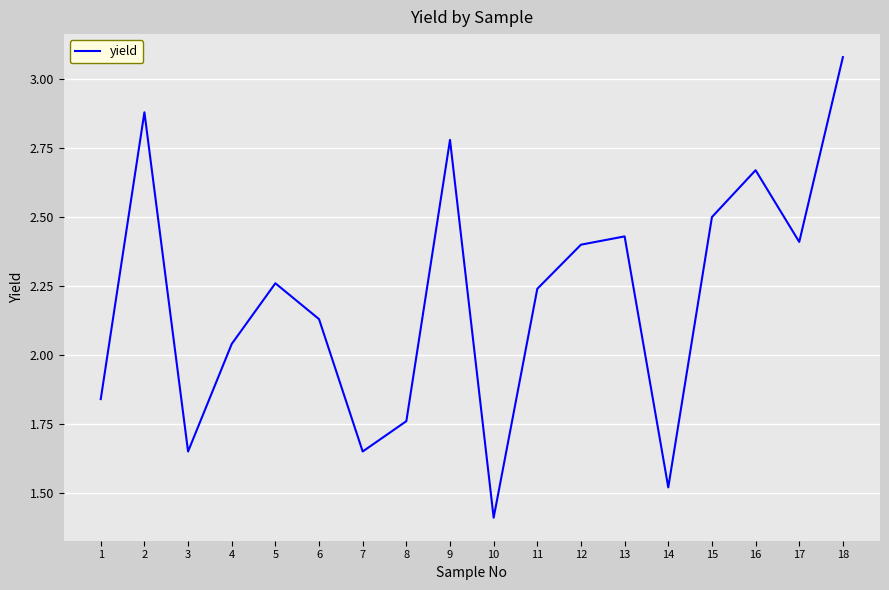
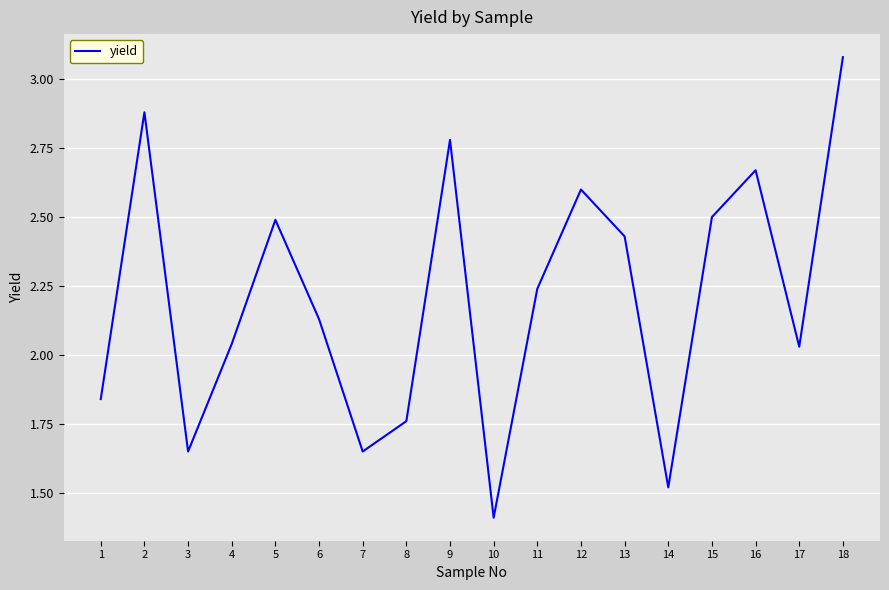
5: 2.26 -> 2.49
12: 2.4 -> 2.6
17: 2.41 -> 2.03
